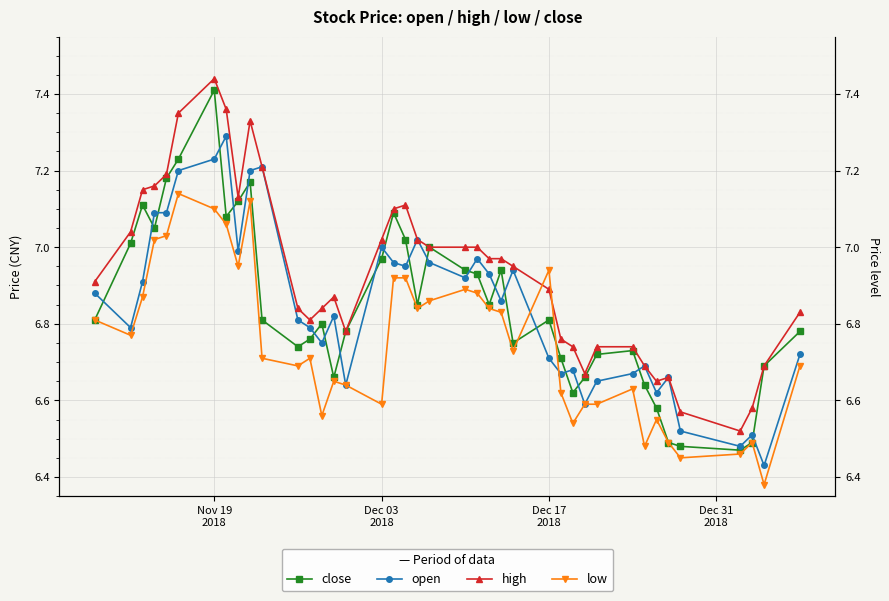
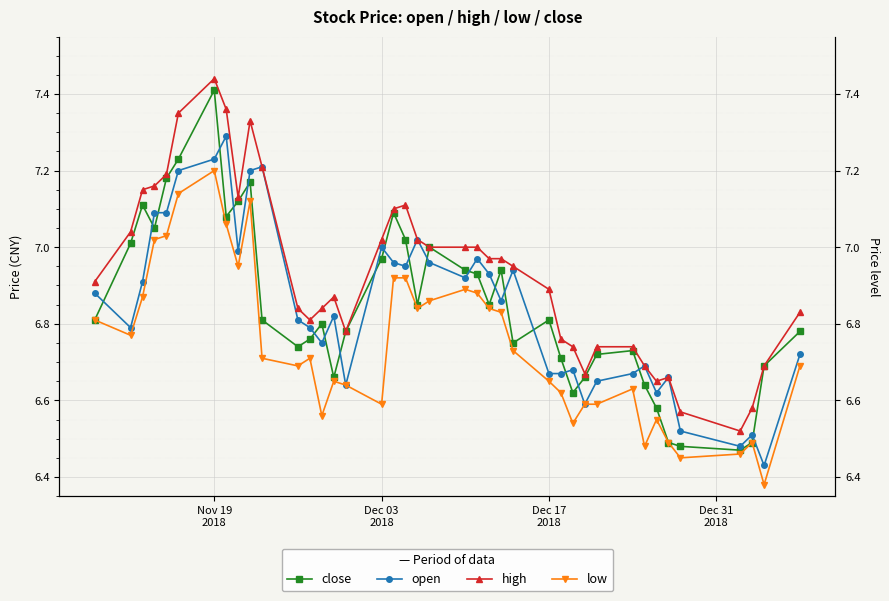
low, Nov 19 2018: 7.1 -> 7.2
open, Dec 17 2018: 6.71 -> 6.67
low, Dec 17 2018: 6.94 -> 6.65
